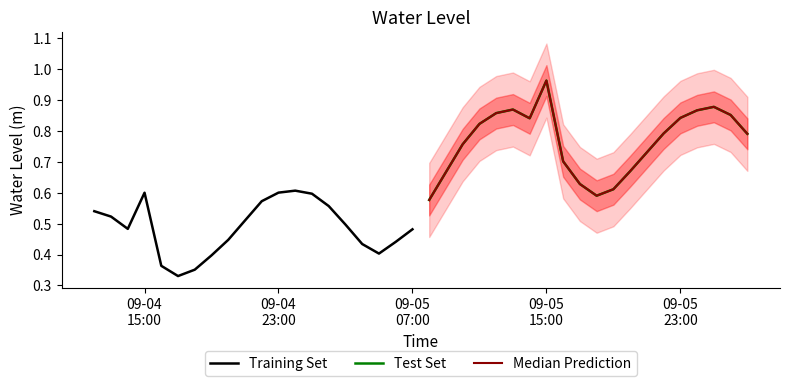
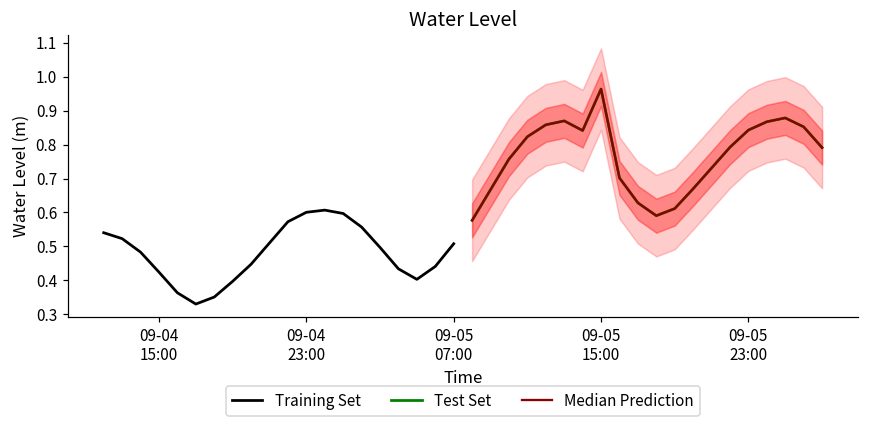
Training Set, 09-04 15:00: 0.60 -> 0.42
Training Set, 09-05 07:00: 0.48 -> 0.51
